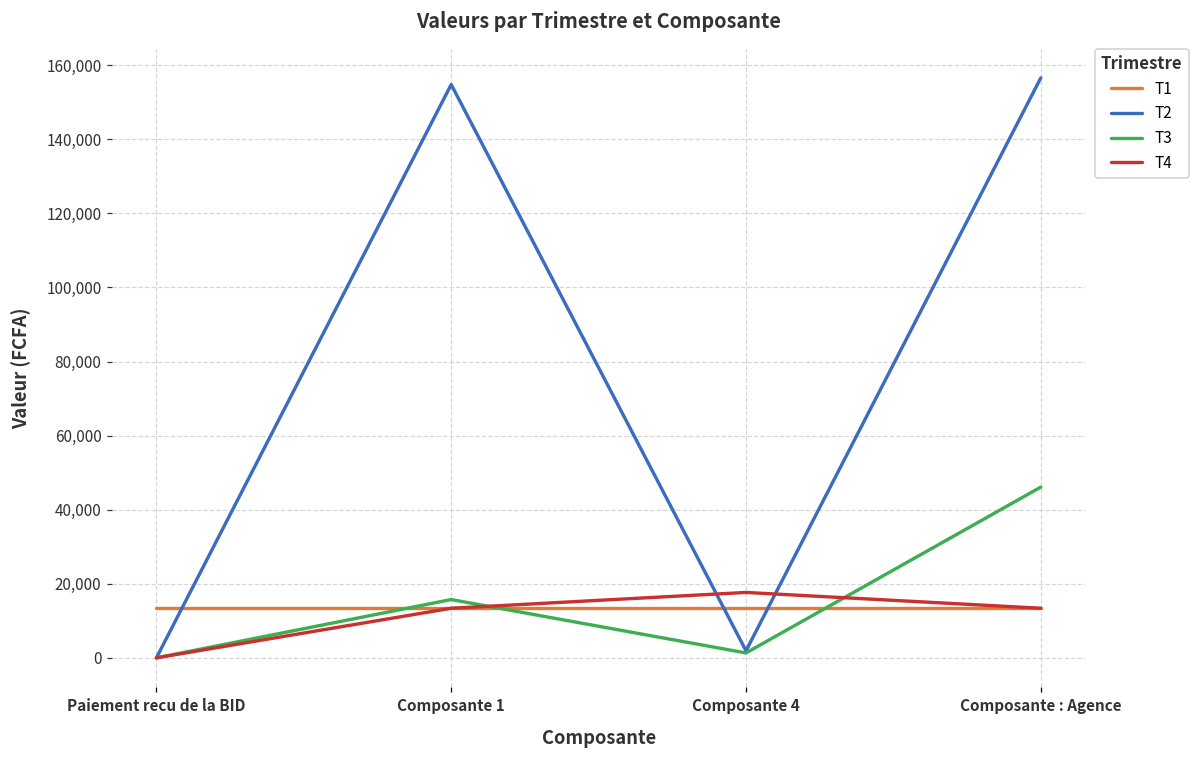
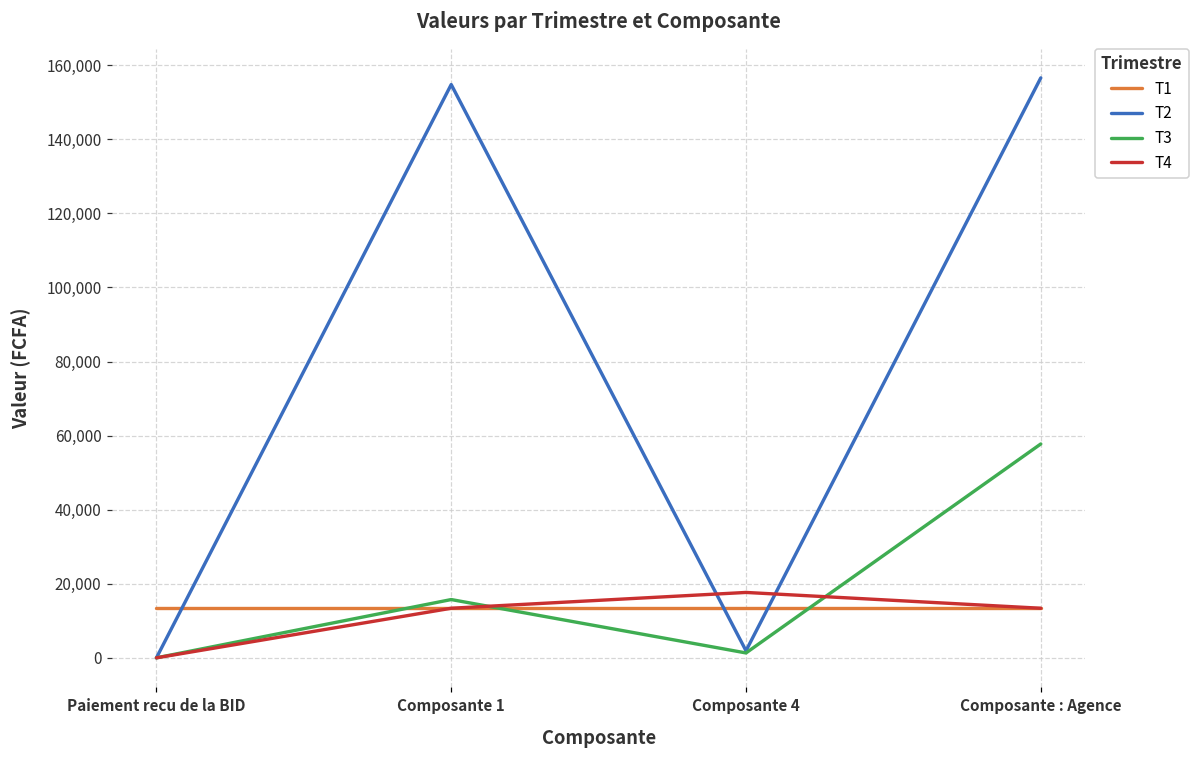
T3, Composante : Agence: 46,000 -> 58,000
